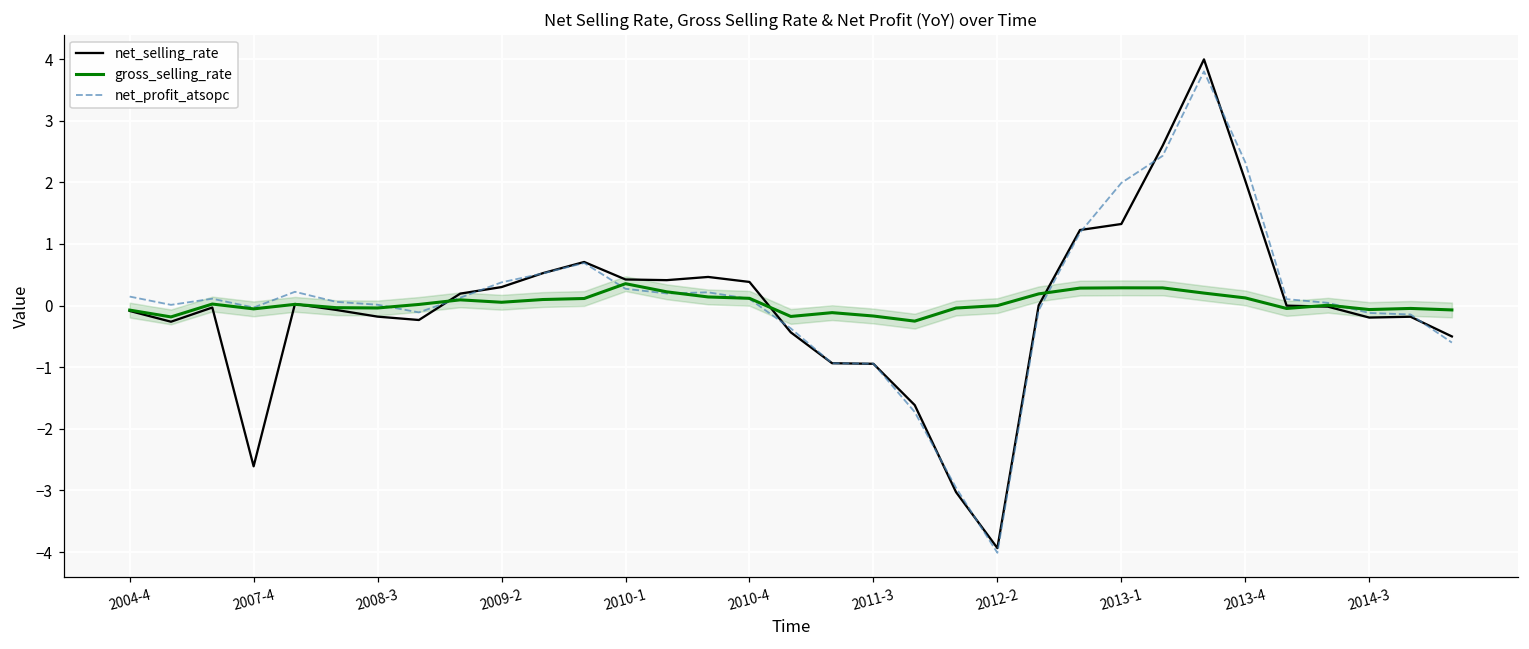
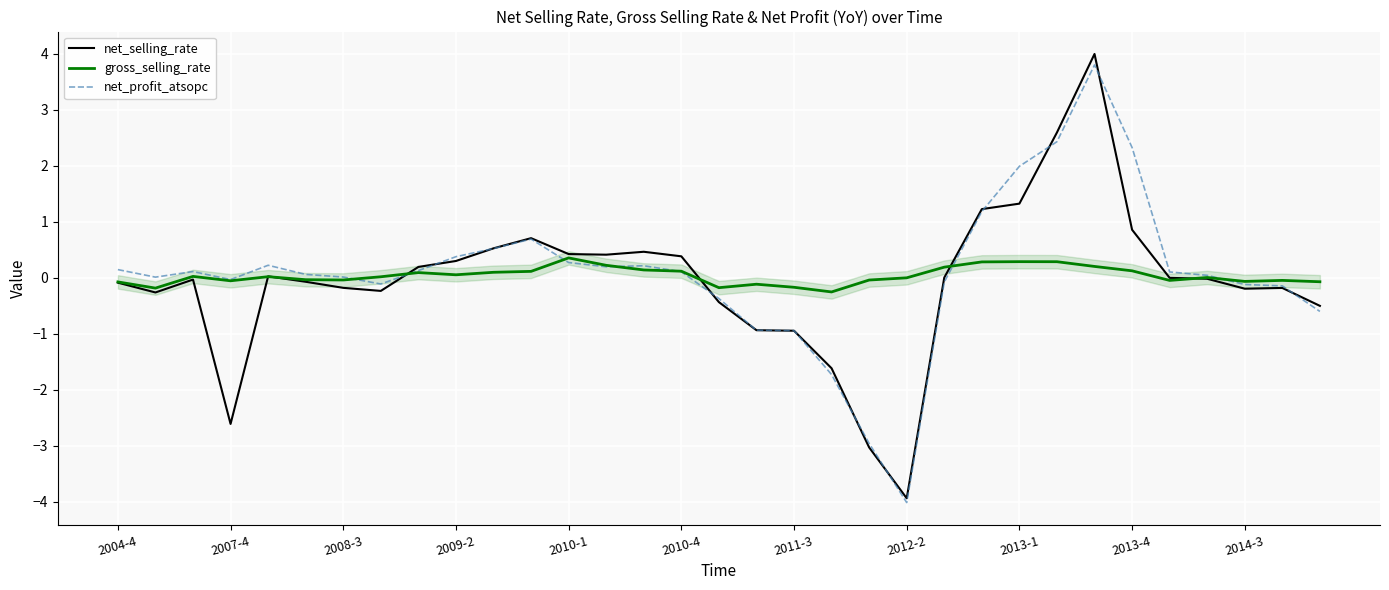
net_selling_rate, 2013-4: 2.0 -> 0.9
